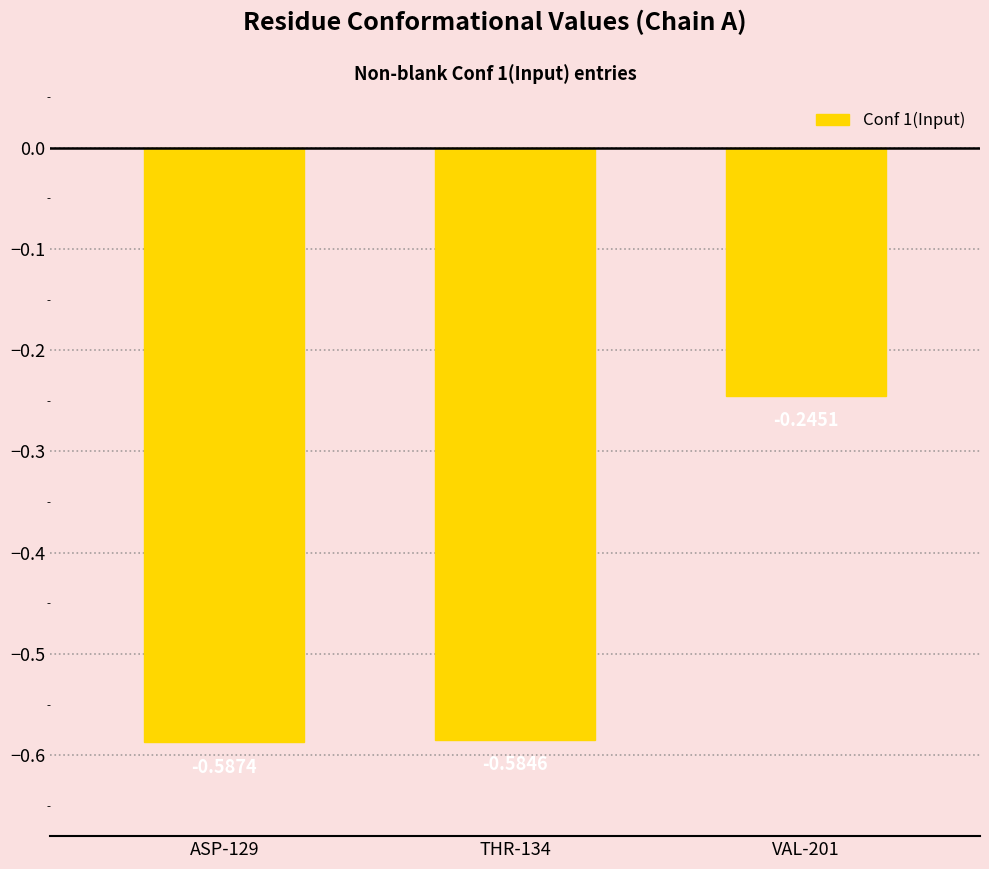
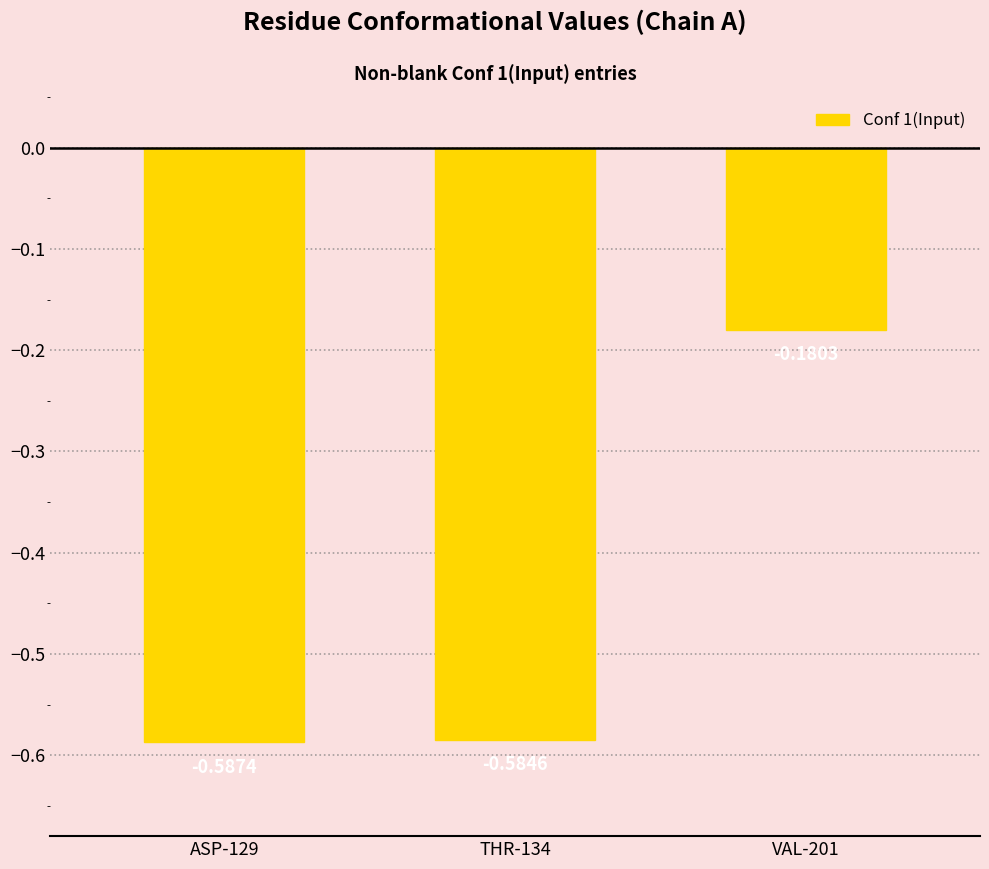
VAL-201: -0.245 -> -0.180
